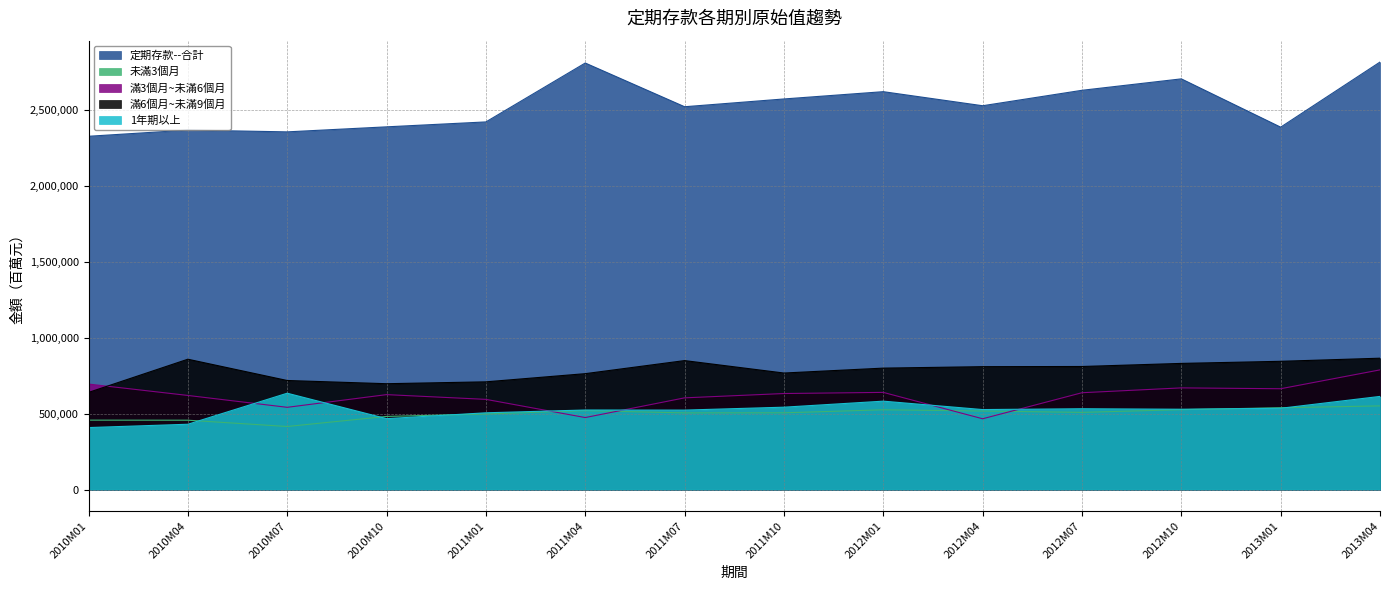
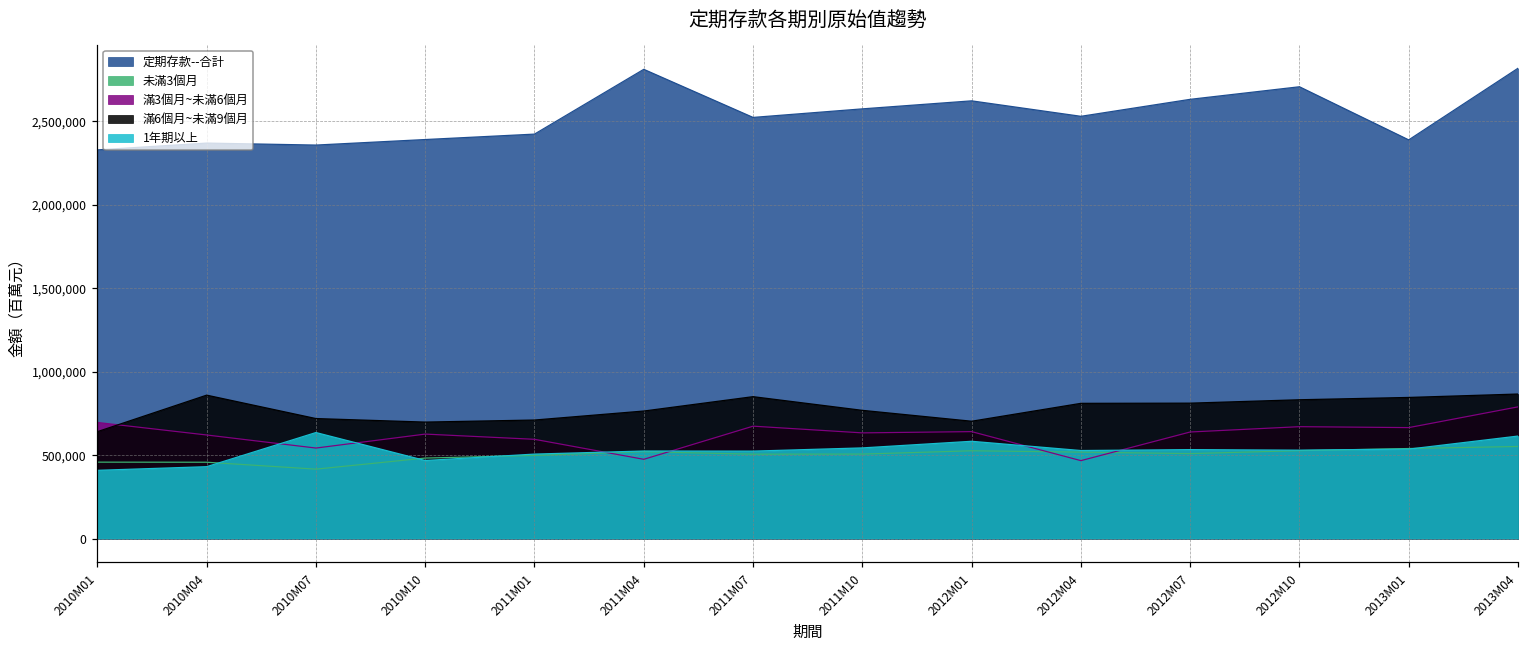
滿3個月~未滿6個月, 2011M07: 610,000 -> 670,000
滿6個月~未滿9個月, 2012M01: 800,000 -> 700,000
